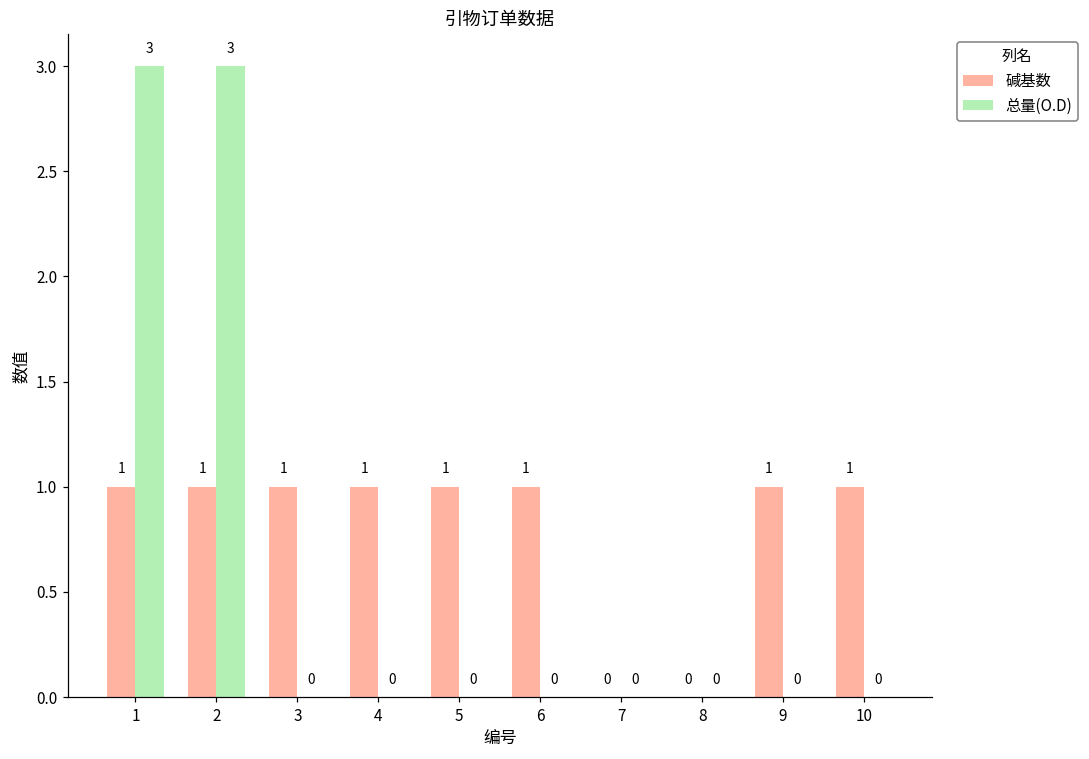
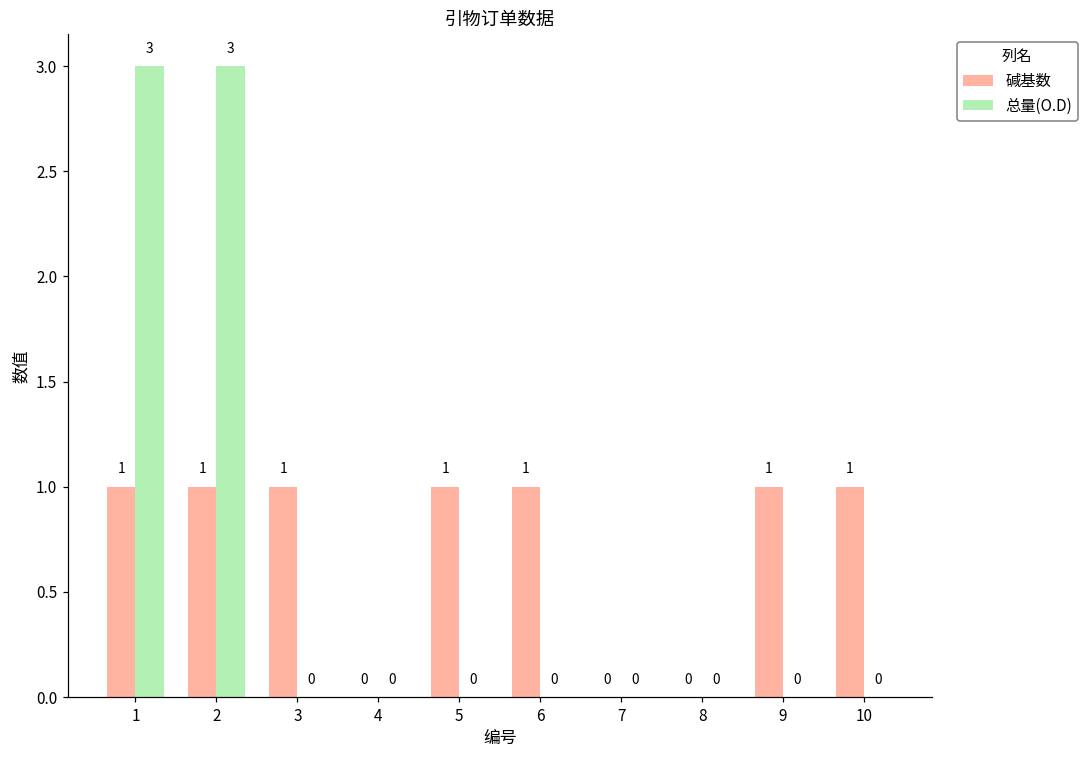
碱基数, 4: 1 -> 0
